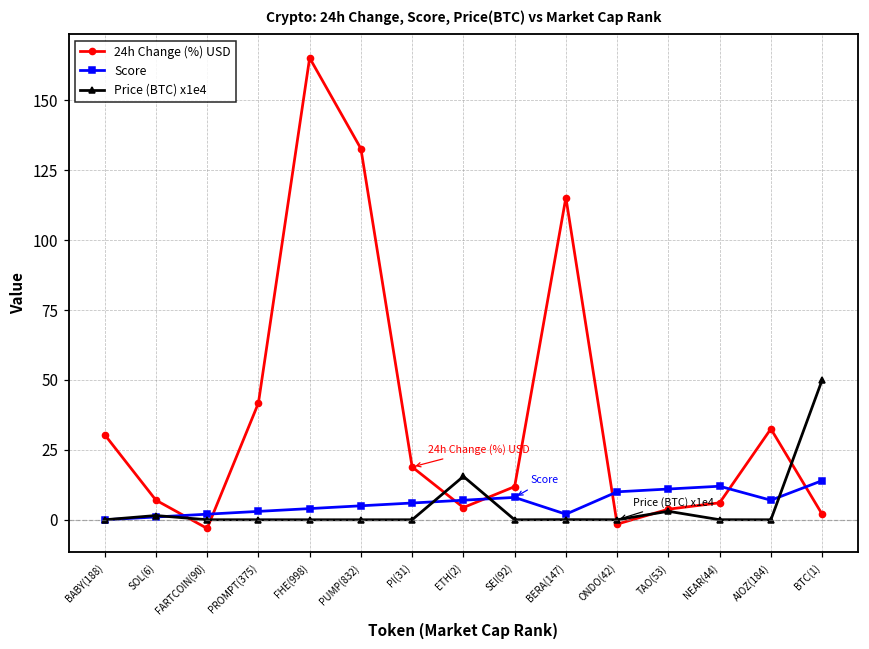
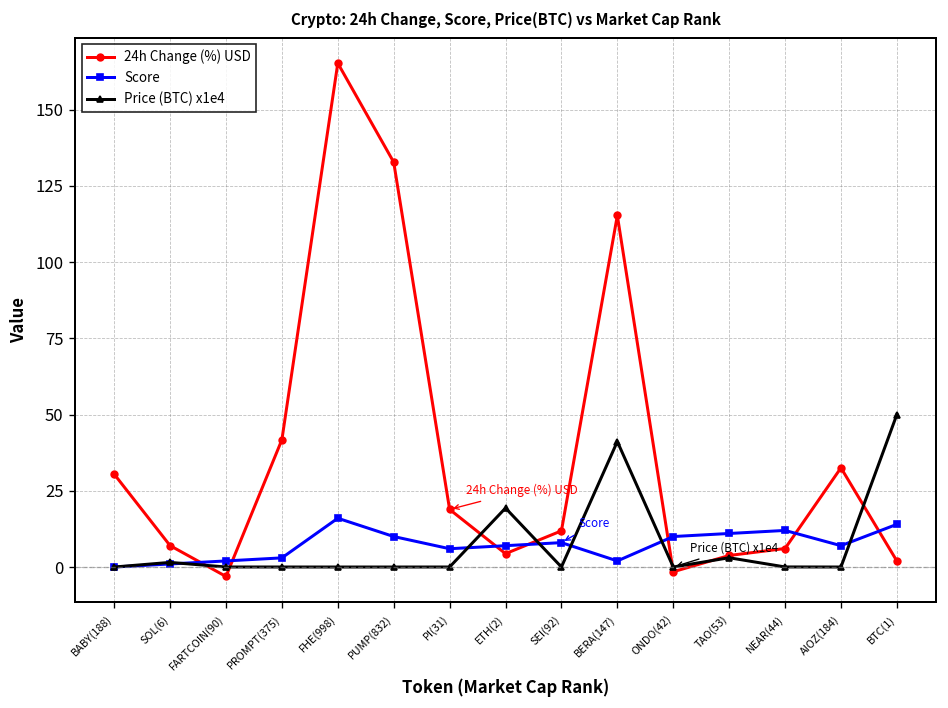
Score, FHE(998): 4 -> 16
Score, PUMP(832): 5 -> 10
Price (BTC) x1e4, ETH(2): 16 -> 19
Price (BTC) x1e4, BERA(147): 0 -> 41
